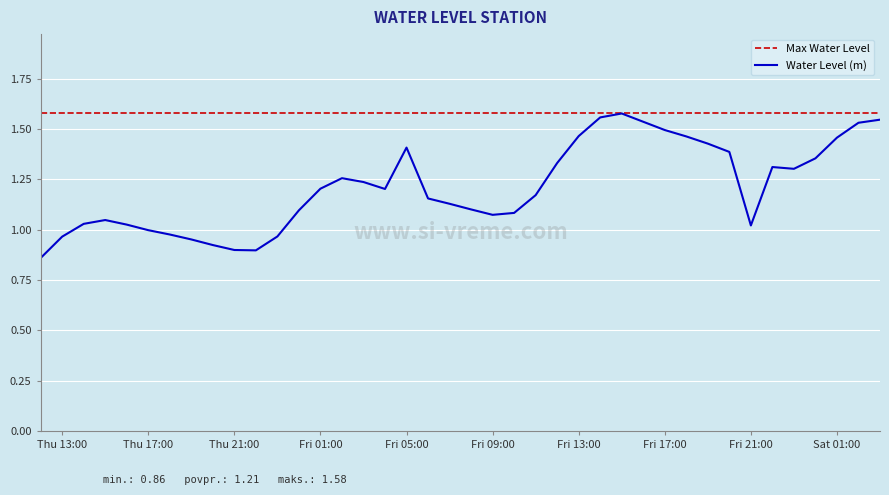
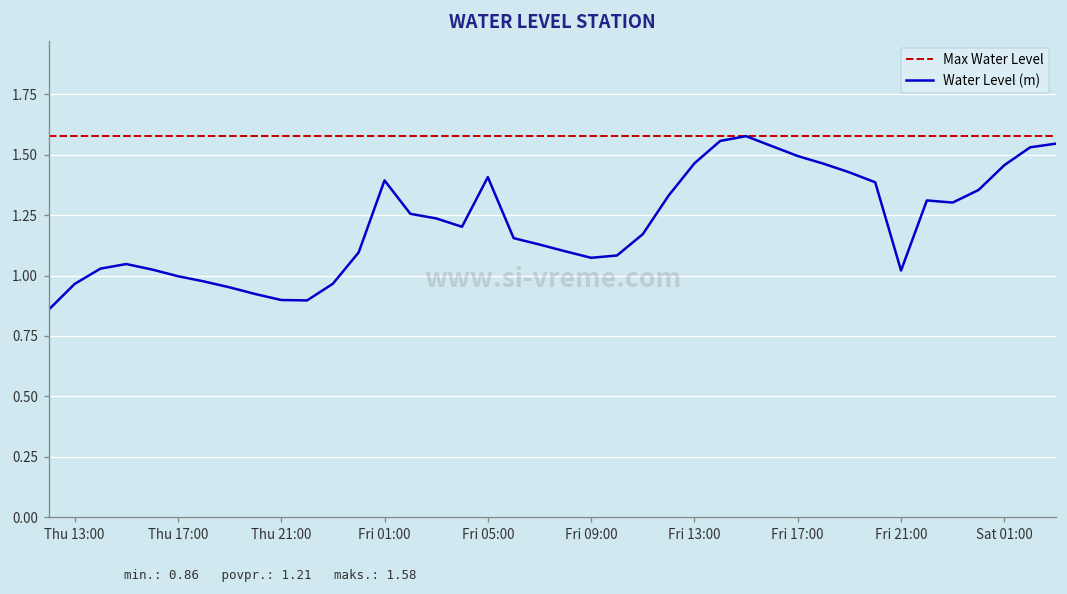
Fri 01:00: 1.20 -> 1.39
